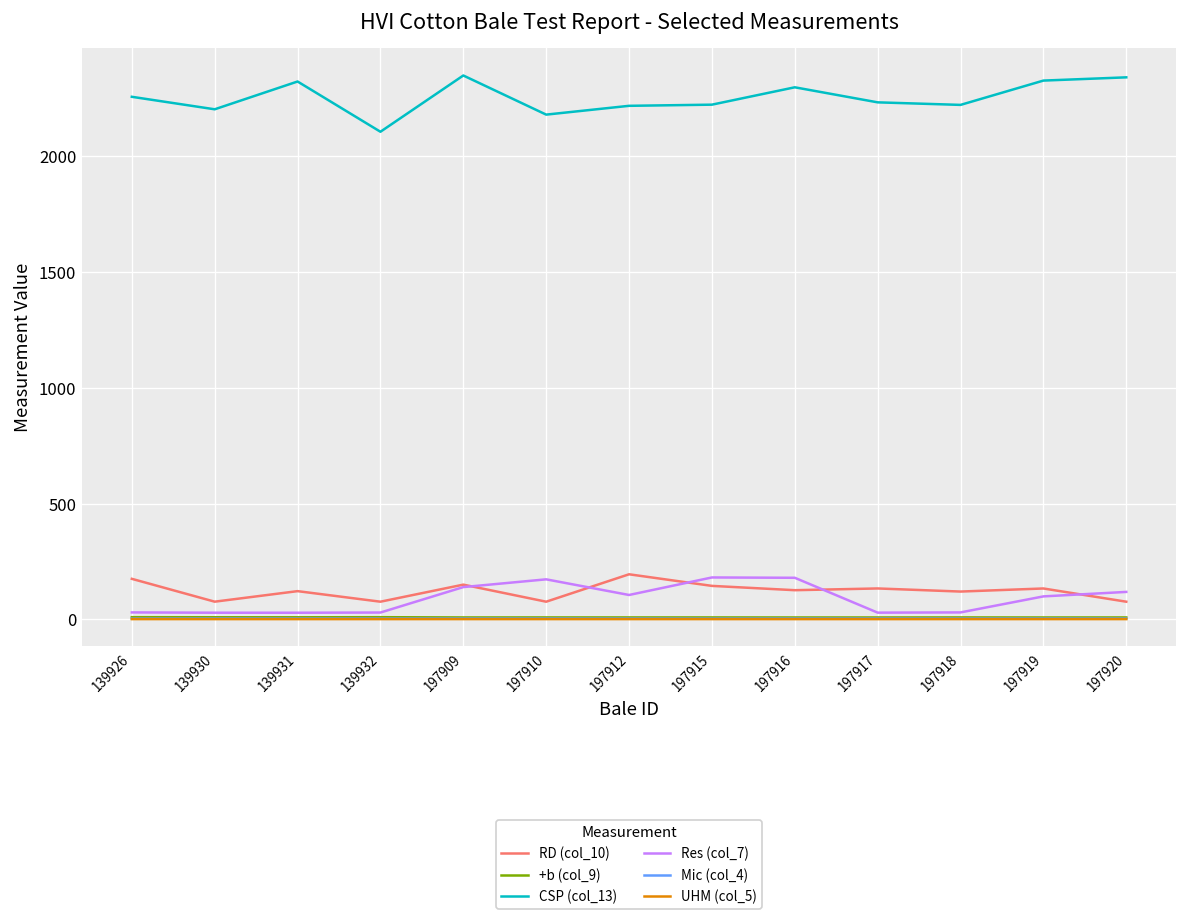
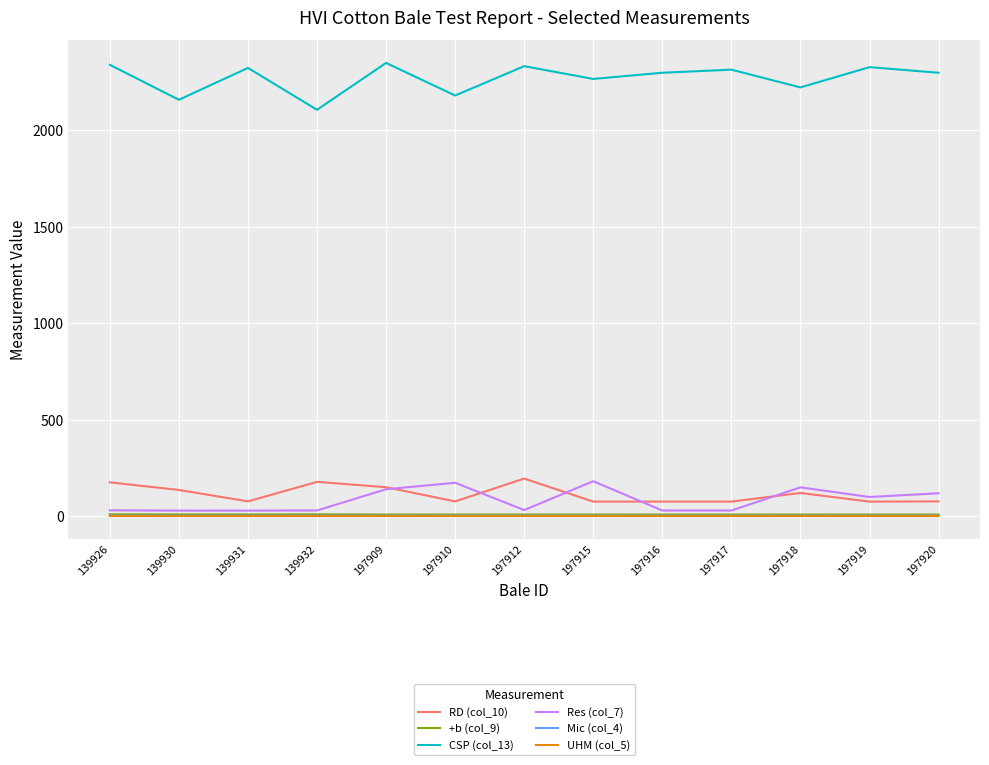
CSP (col_13), 139926: 2260 -> 2340
RD (col_10), 139930: 80 -> 140
CSP (col_13), 139930: 2200 -> 2160
RD (col_10), 139931: 120 -> 80
RD (col_10), 139932: 80 -> 180
CSP (col_13), 197912: 2220 -> 2330
Res (col_7), 197912: 110 -> 30
RD (col_10), 197915: 140 -> 80
CSP (col_13), 197915: 2220 -> 2270
RD (col_10), 197916: 130 -> 80
Res (col_7), 197916: 180 -> 30
RD (col_10), 197917: 130 -> 80
CSP (col_13), 197917: 2230 -> 2310
Res (col_7), 197918: 30 -> 150
RD (col_10), 197919: 130 -> 80
CSP (col_13), 197920: 2340 -> 2300
